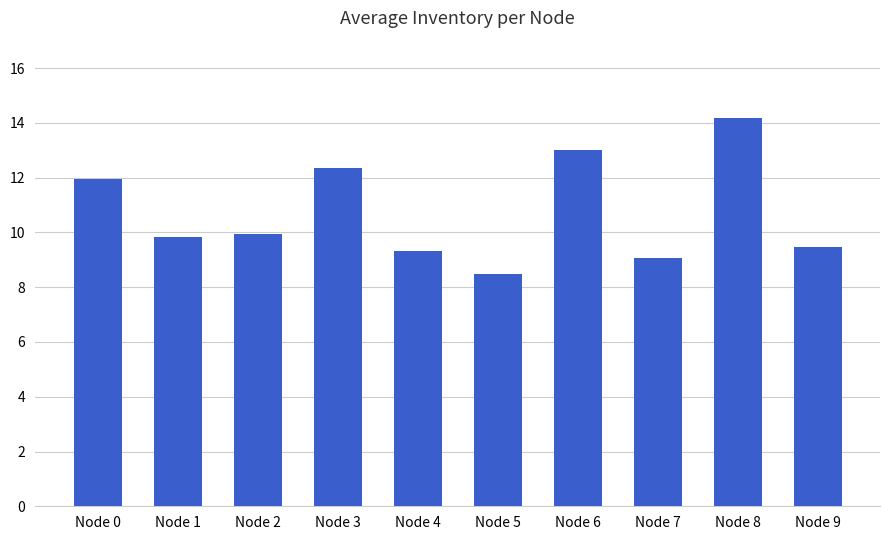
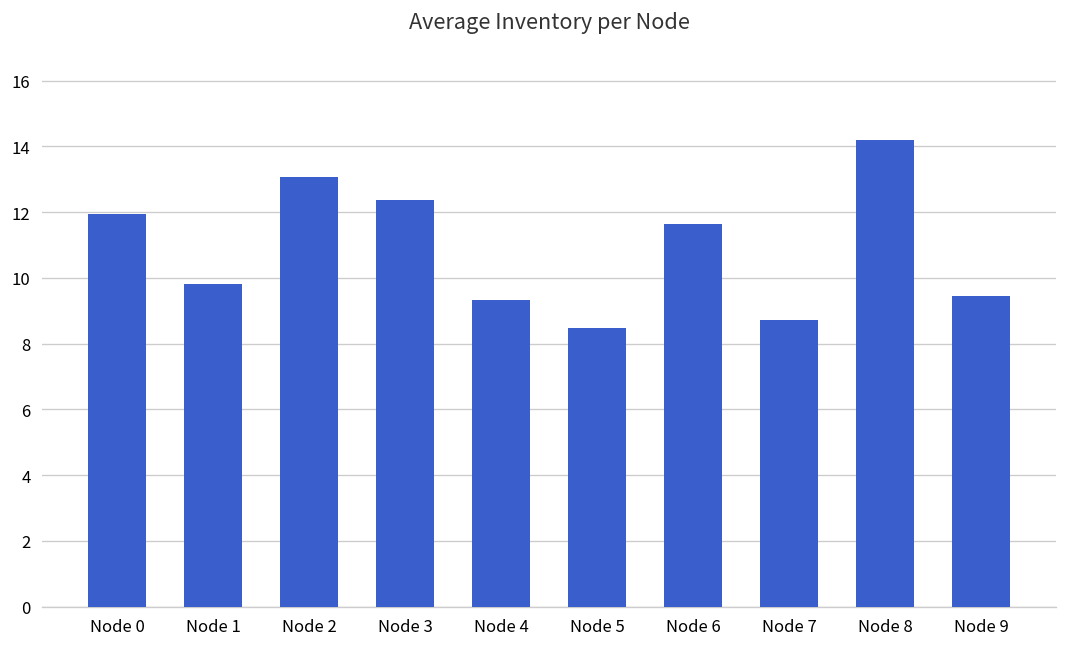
Node 2: 9.9 -> 13.1
Node 6: 13.0 -> 11.6
Node 7: 9.1 -> 8.7
